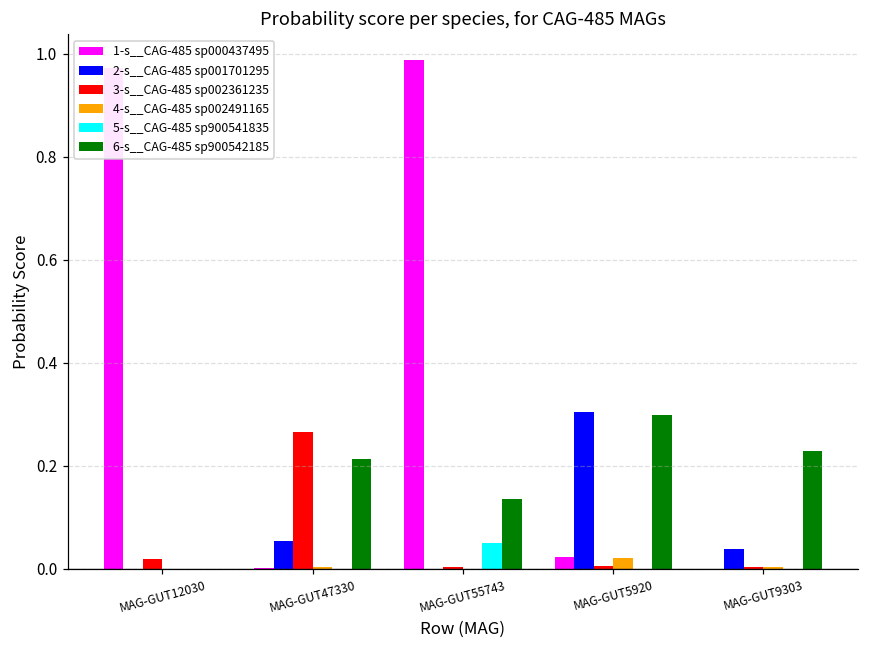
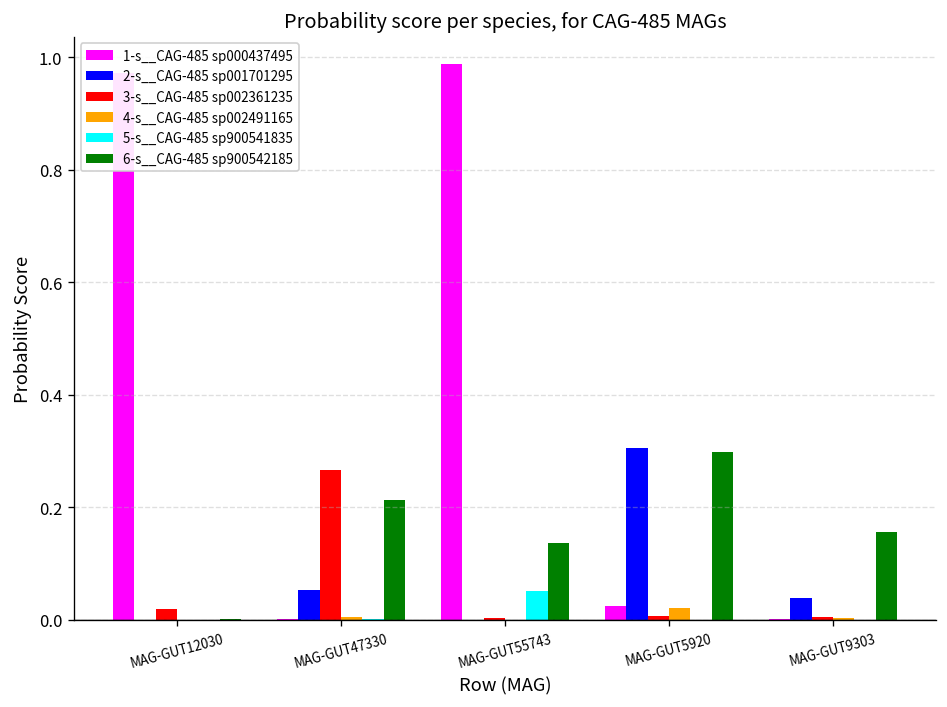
6-s__CAG-485 sp900542185, MAG-GUT9303: 0.23 -> 0.16
